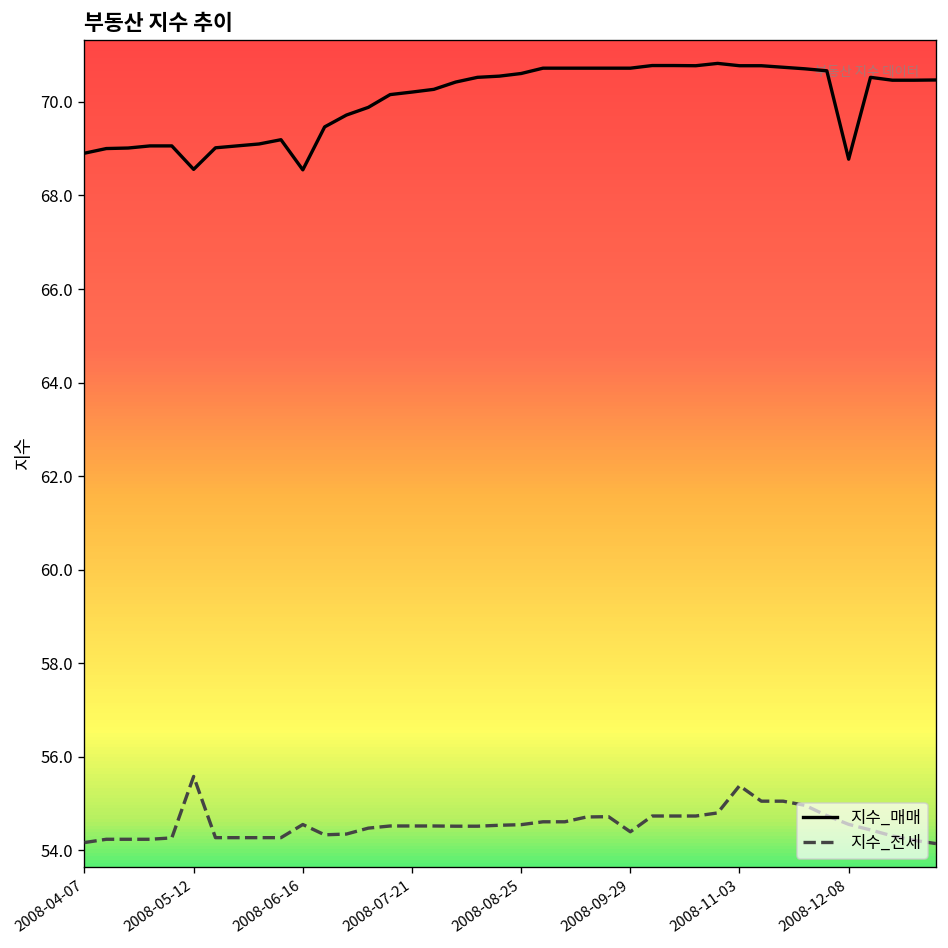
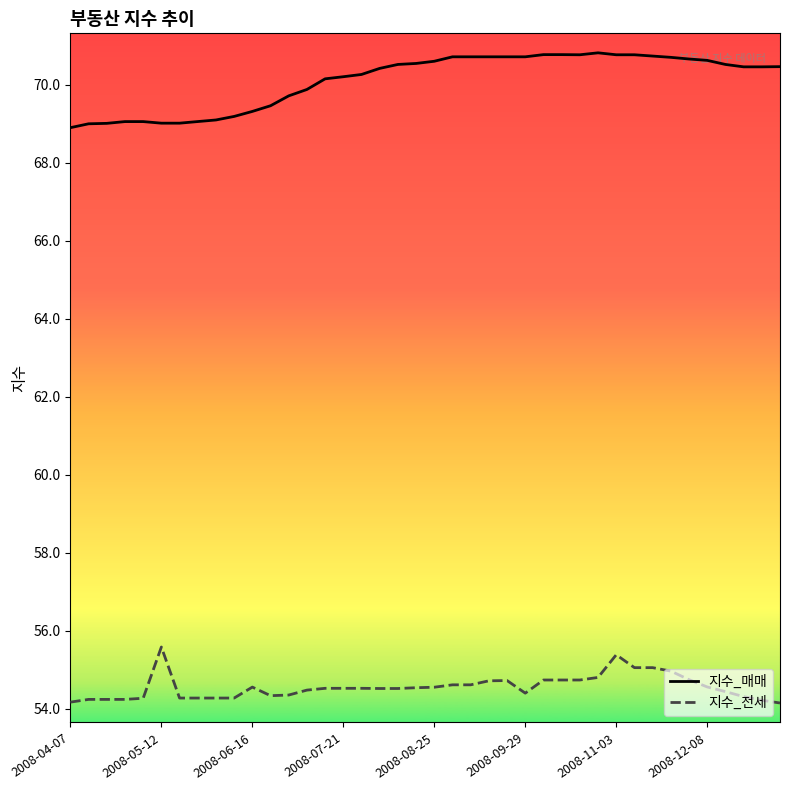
지수_매매, 2008-05-12: 68.6 -> 69.0
지수_매매, 2008-06-16: 68.5 -> 69.3
지수_매매, 2008-12-08: 68.8 -> 70.6
